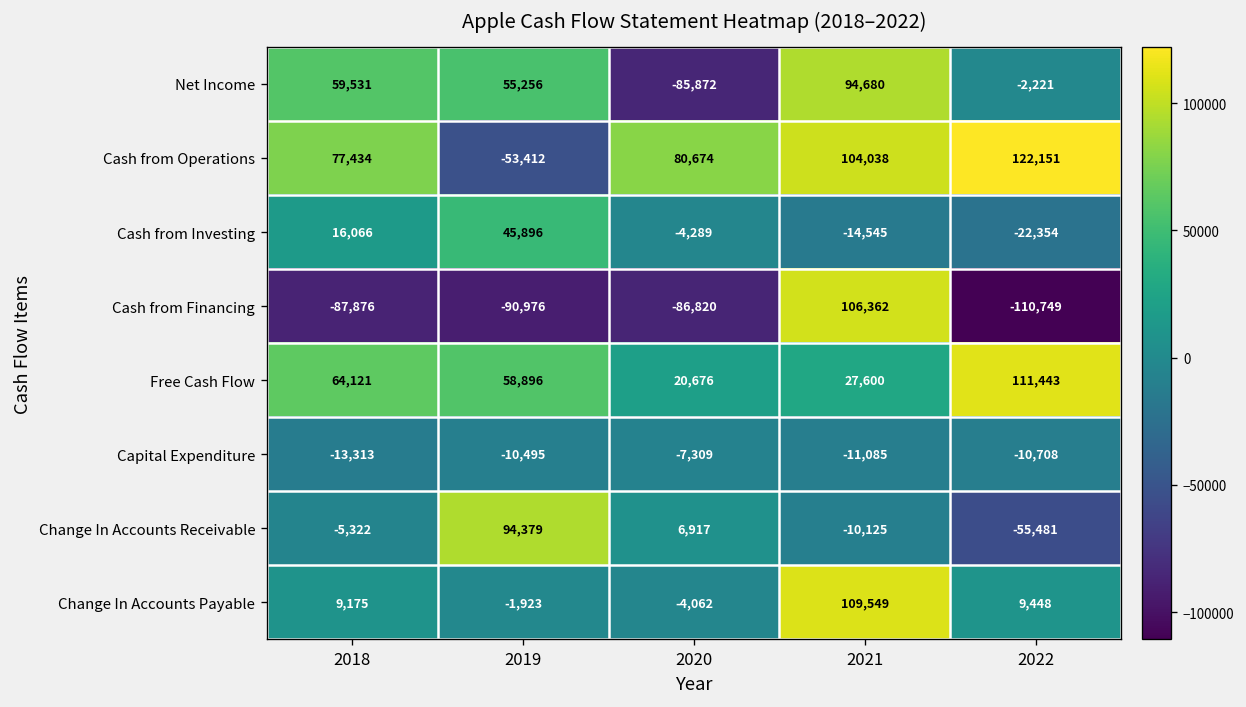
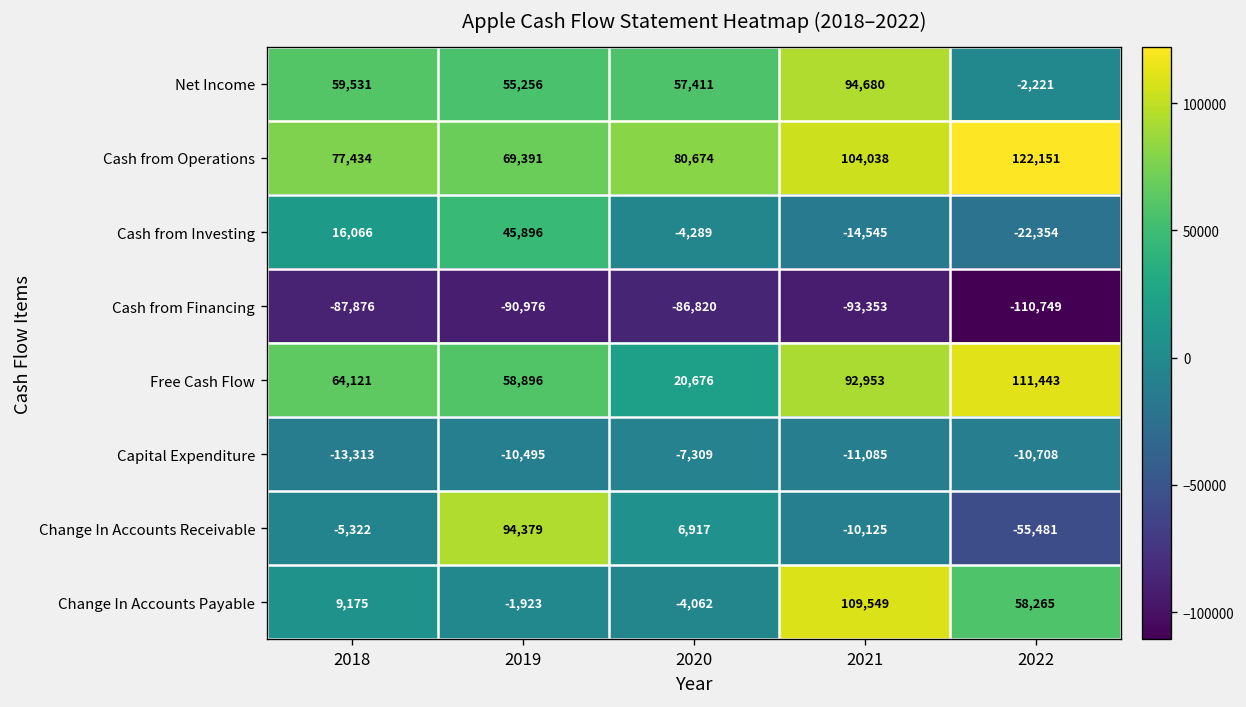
Net Income, 2020: -85,872 -> 57,411
Cash from Operations, 2019: -53,412 -> 69,391
Cash from Financing, 2021: 106,362 -> -93,353
Free Cash Flow, 2021: 27,600 -> 92,953
Change In Accounts Payable, 2022: 9,448 -> 58,265
